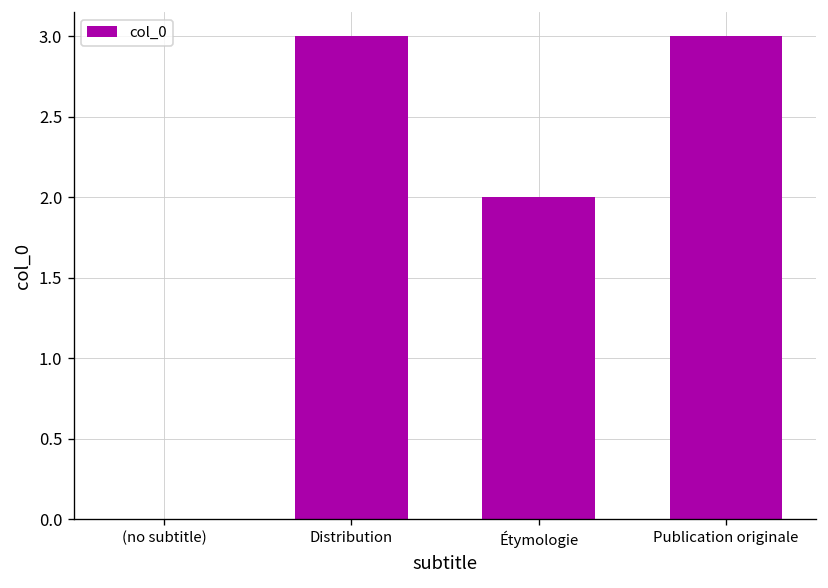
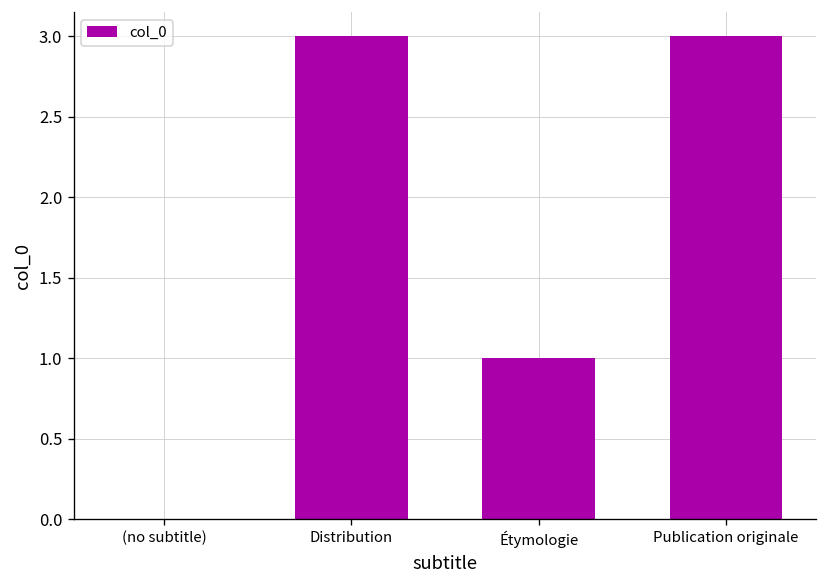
Étymologie: 2 -> 1
